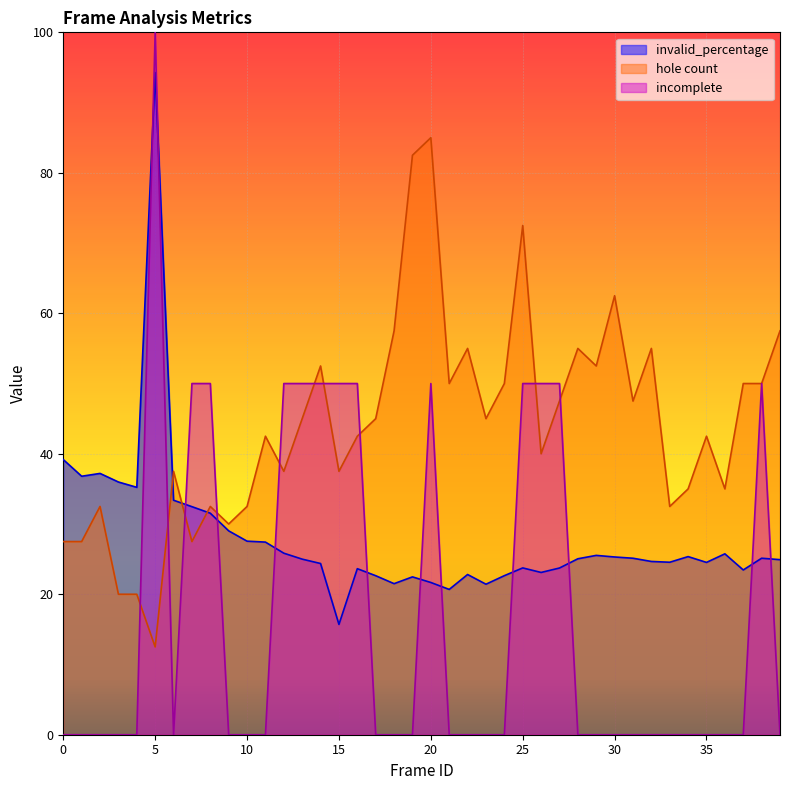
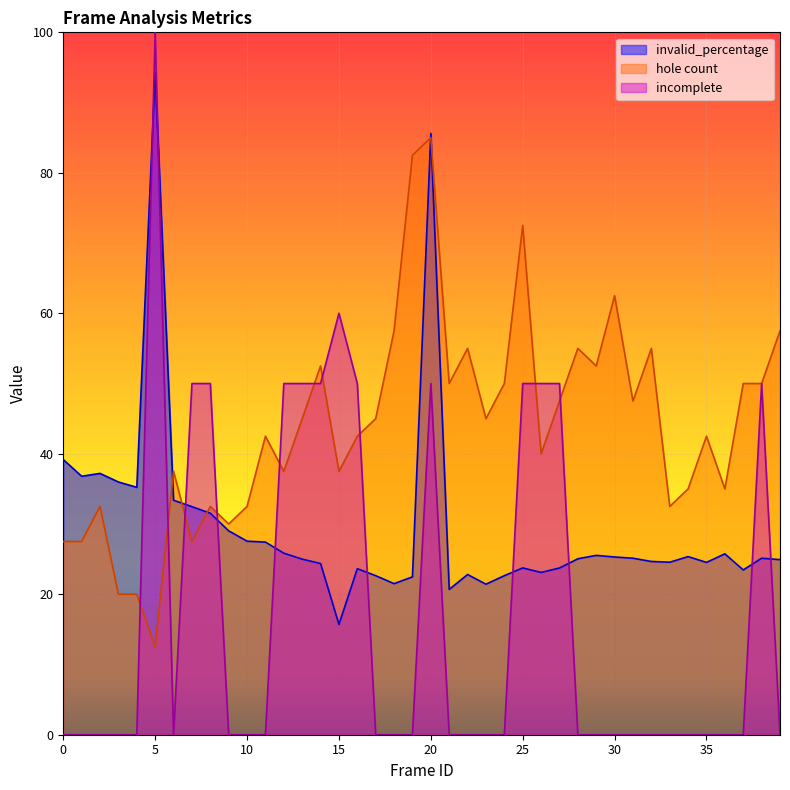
incomplete, 15: 50 -> 60
invalid_percentage, 20: 22 -> 86
